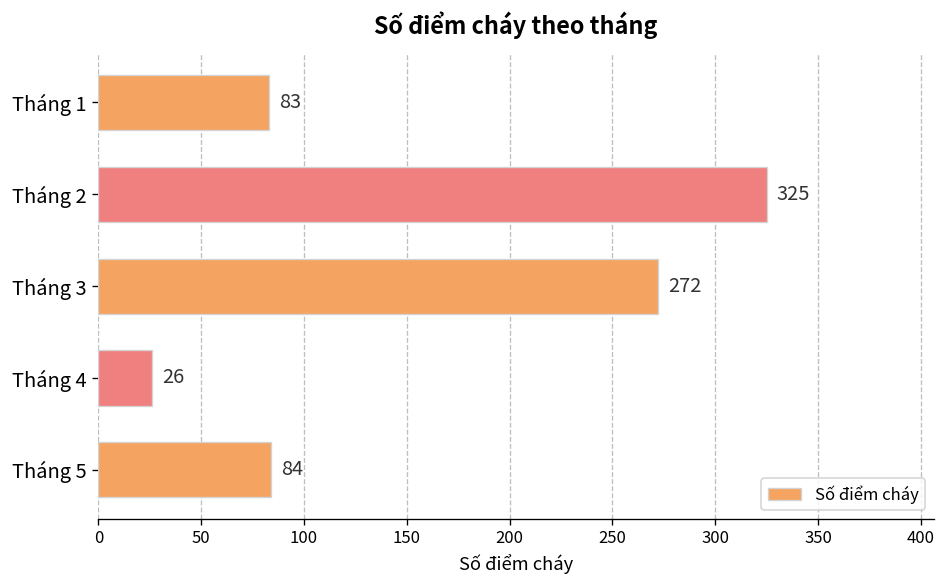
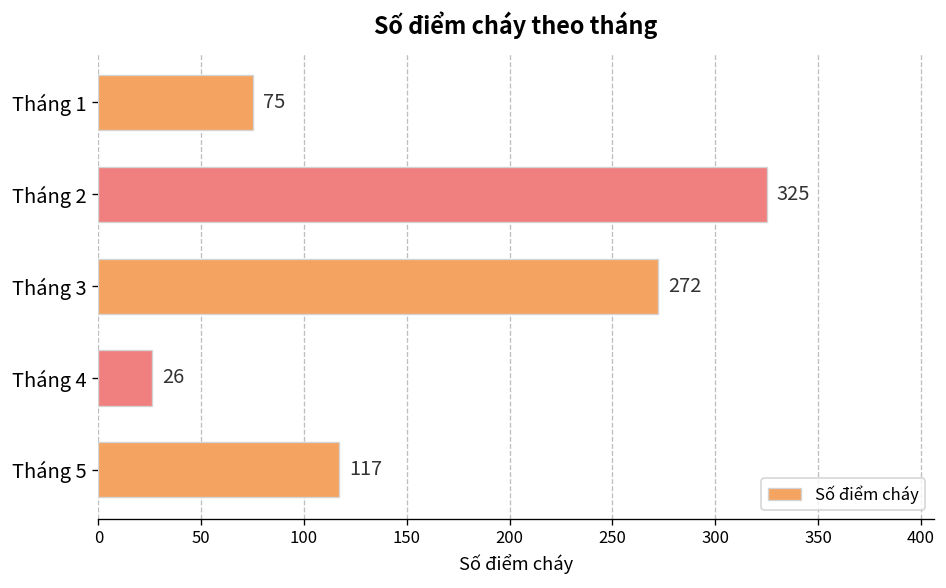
Tháng 1: 83 -> 75
Tháng 5: 84 -> 117
